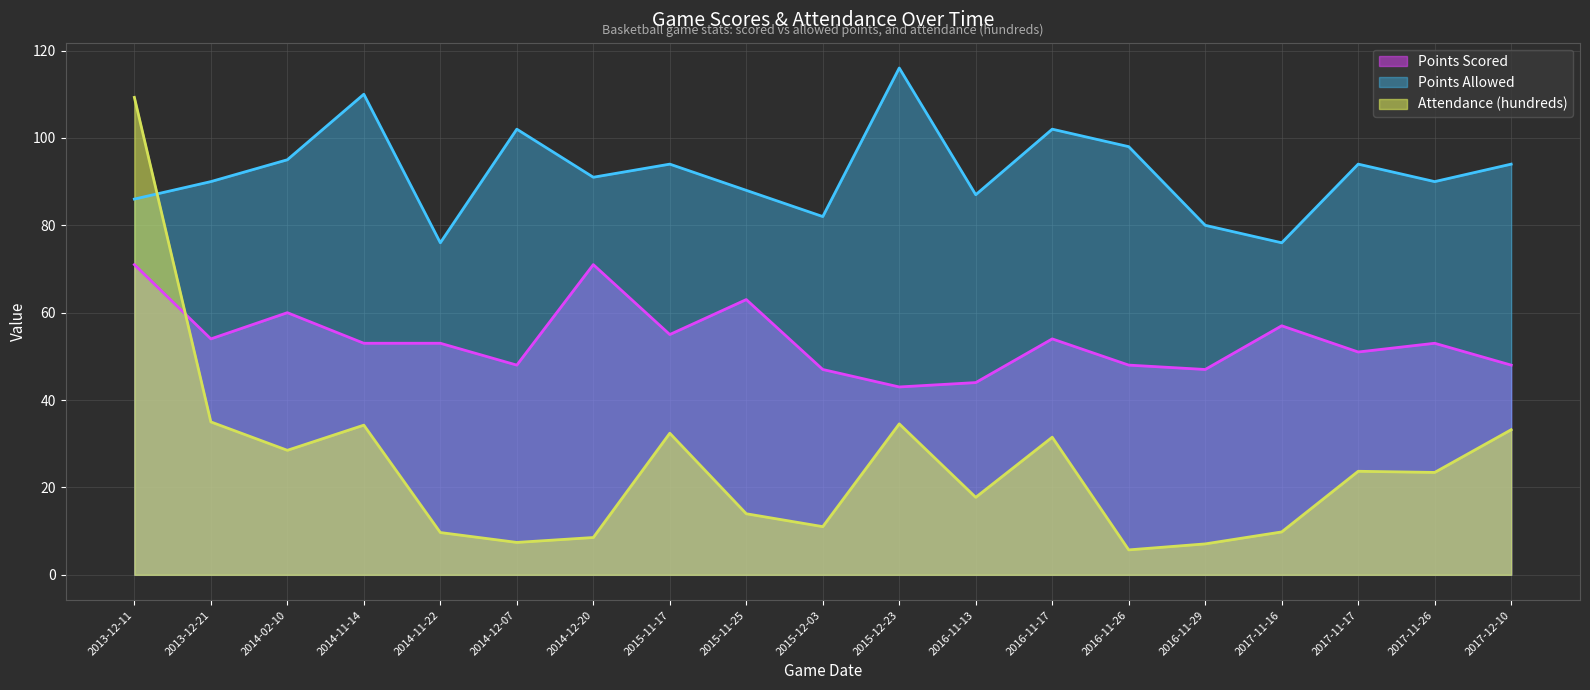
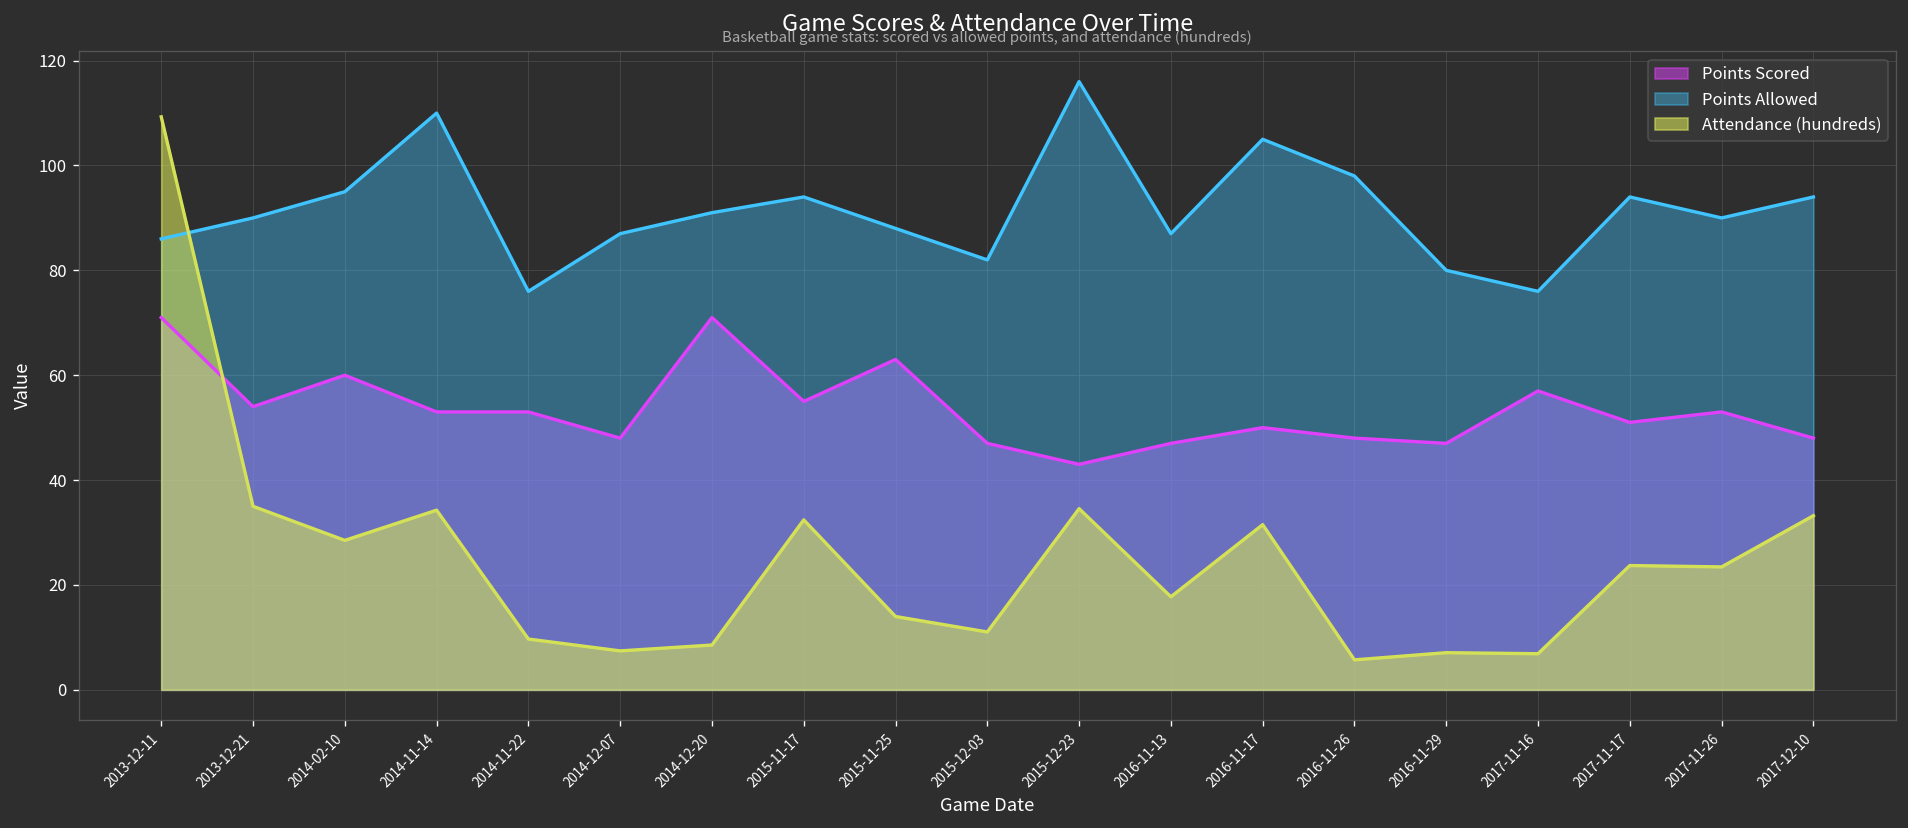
Points Allowed, 2014-12-07: 102 -> 87
Points Scored, 2016-11-13: 44 -> 47
Points Scored, 2016-11-17: 54 -> 50
Points Allowed, 2016-11-17: 102 -> 105
Attendance (hundreds), 2017-11-16: 10 -> 7
